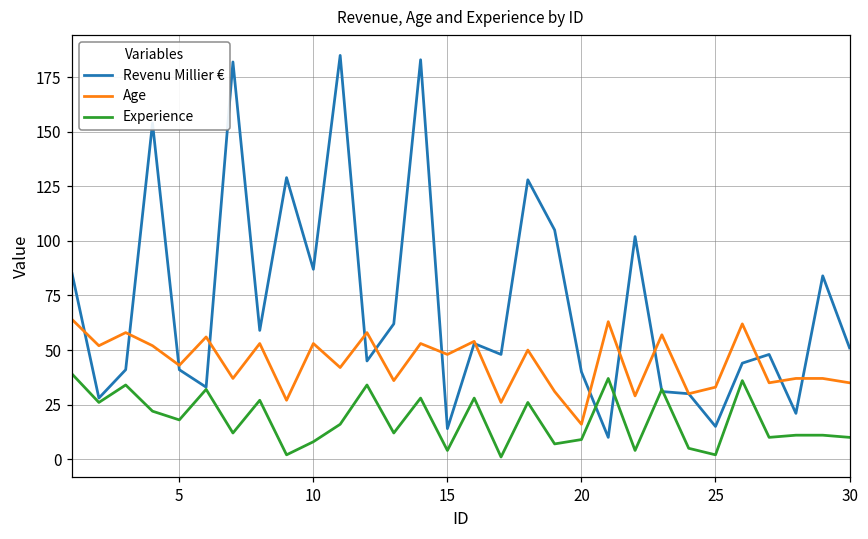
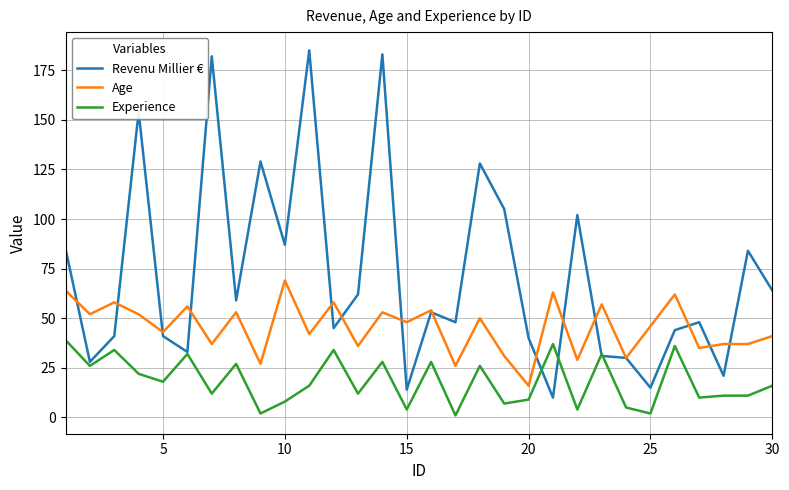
Age, 10: 53 -> 69
Age, 25: 33 -> 46
Revenu Millier €, 30: 51 -> 64
Age, 30: 35 -> 41
Experience, 30: 10 -> 16
